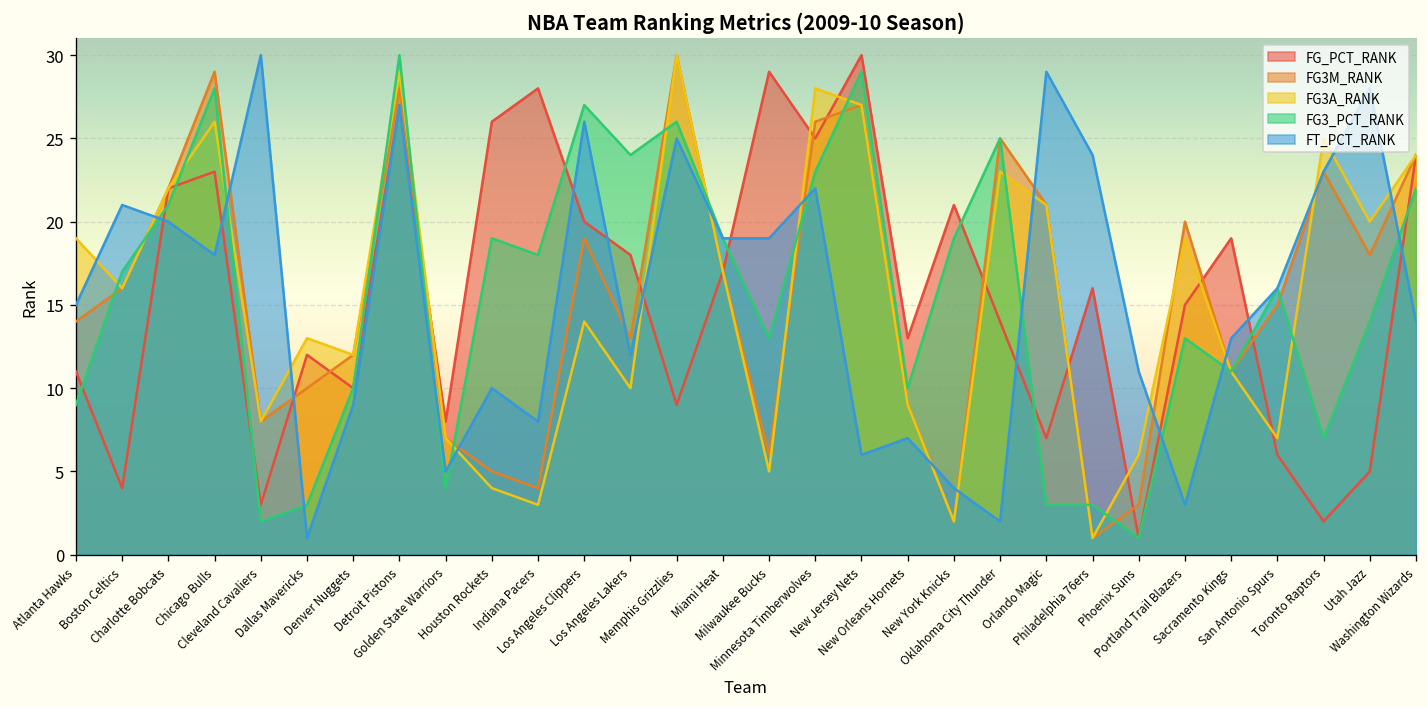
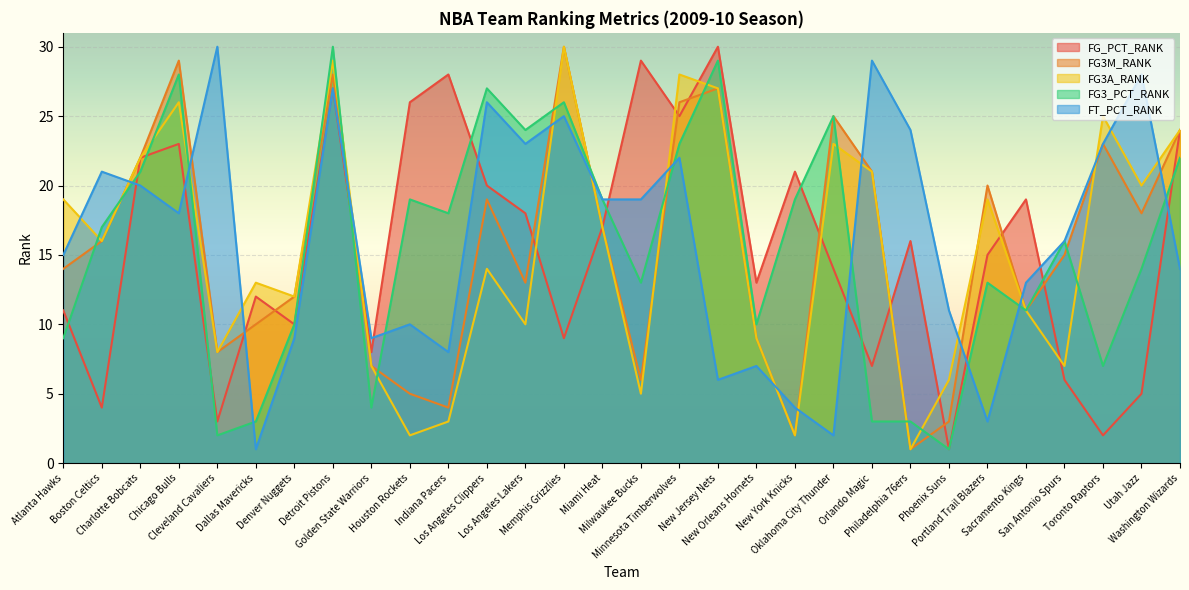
FT_PCT_RANK, Golden State Warriors: 5 -> 9
FG3A_RANK, Houston Rockets: 4 -> 2
FT_PCT_RANK, Los Angeles Lakers: 12 -> 23
